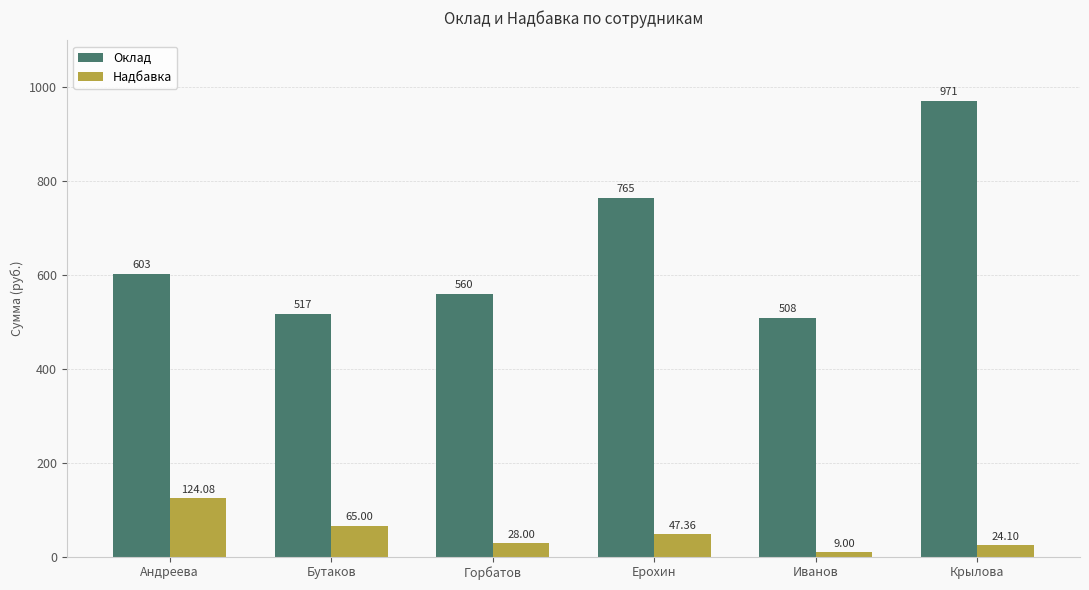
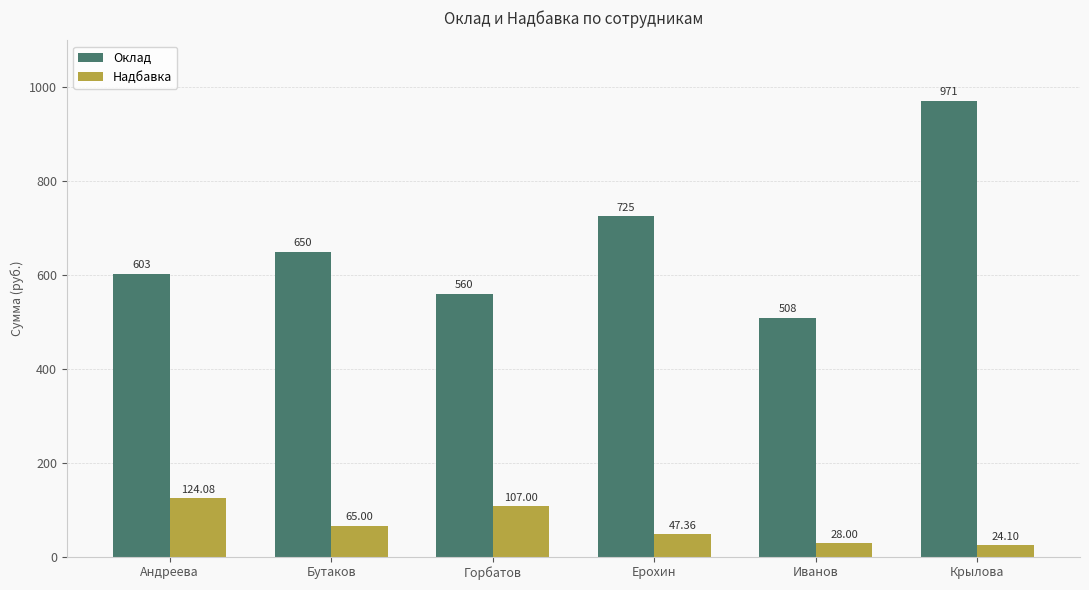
Оклад, Бутаков: 517 -> 650
Надбавка, Горбатов: 28.00 -> 107.00
Оклад, Ерохин: 765 -> 725
Надбавка, Иванов: 9.00 -> 28.00
